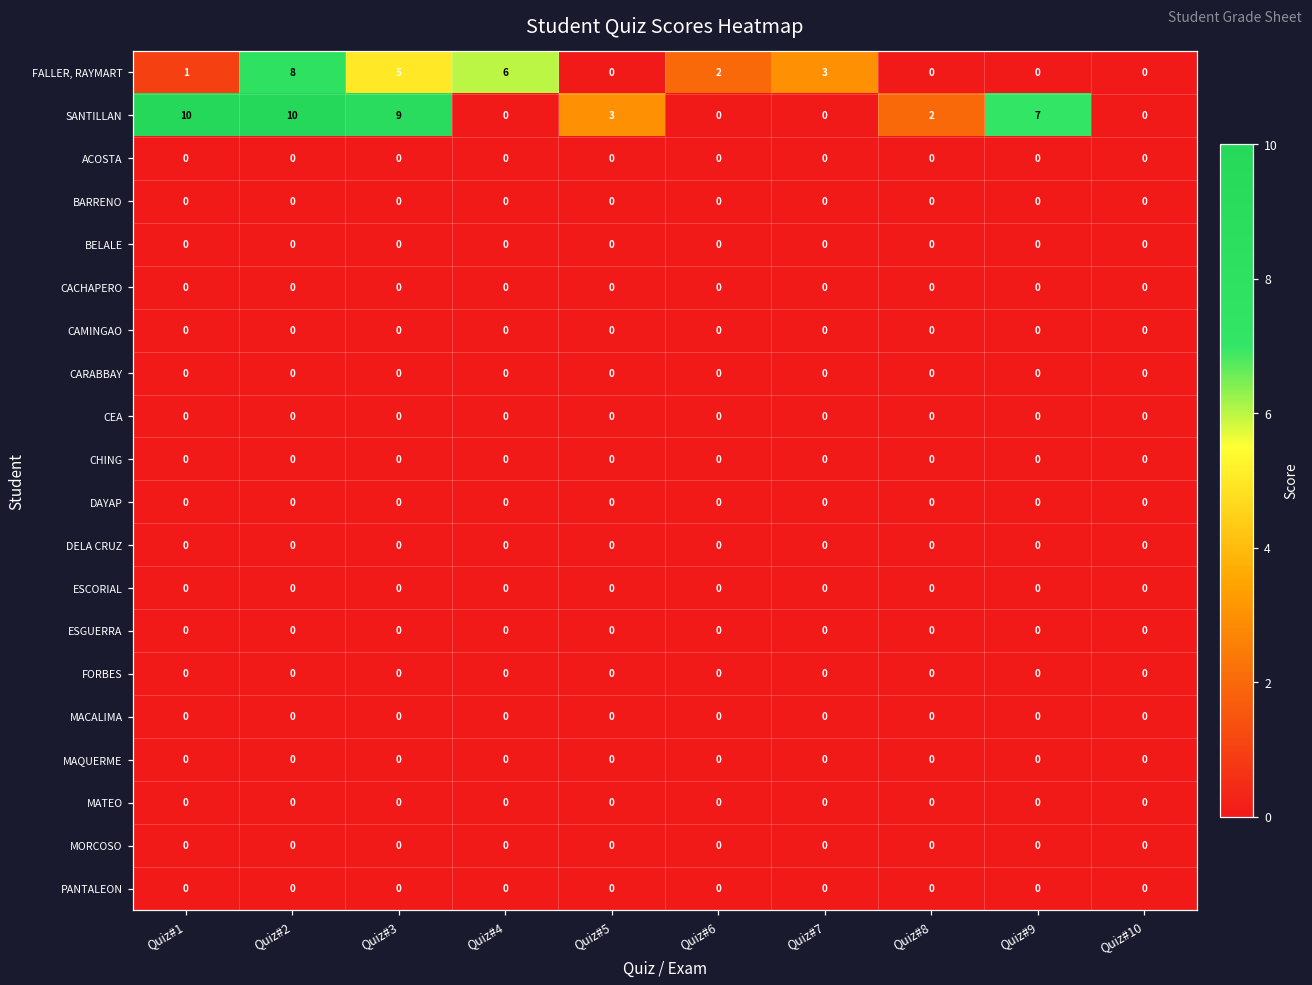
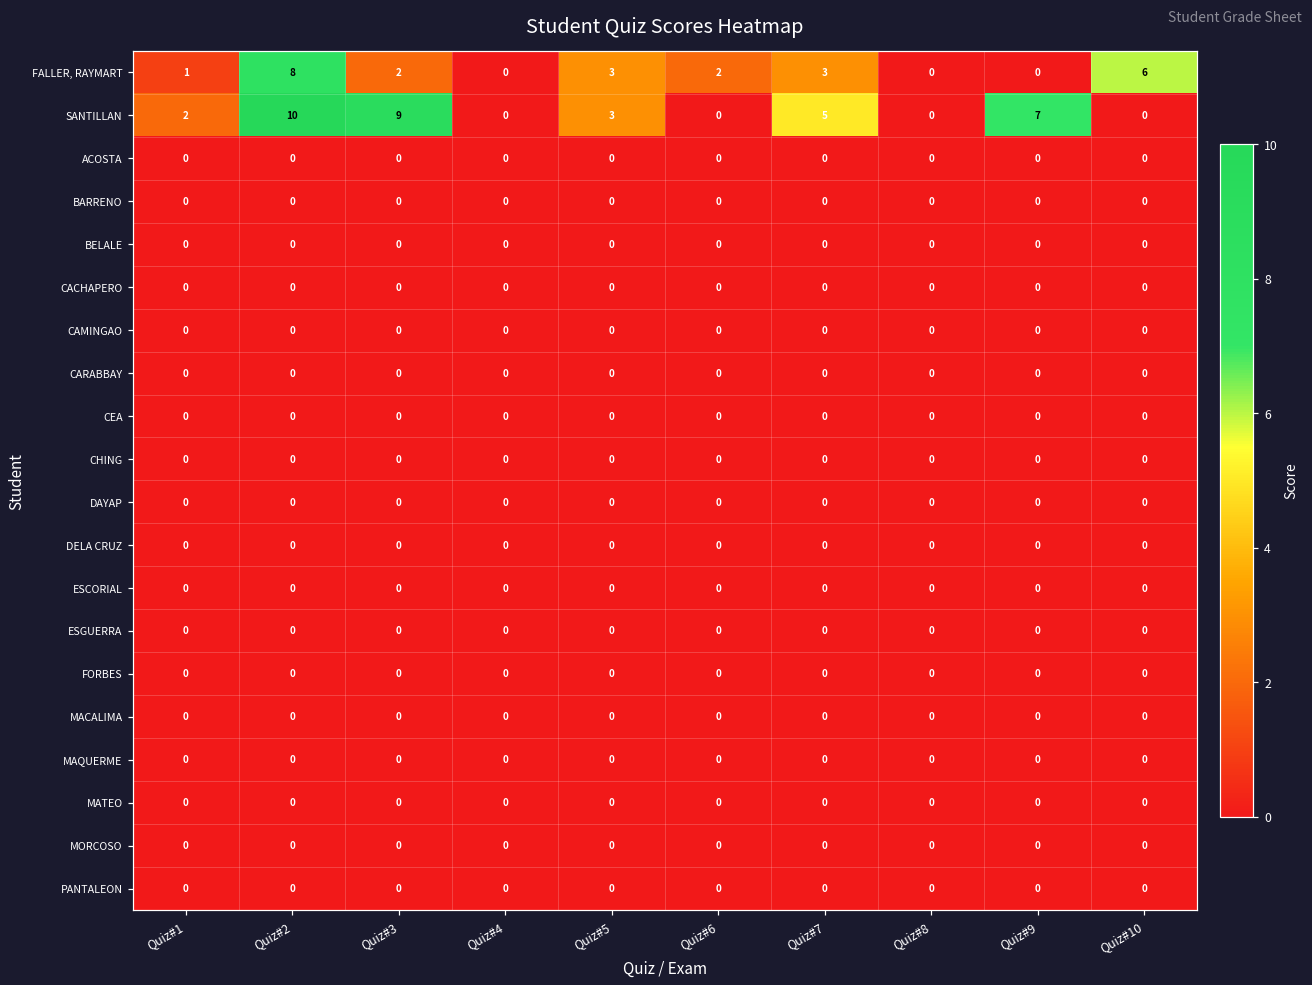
FALLER, RAYMART, Quiz#3: 5 -> 2
FALLER, RAYMART, Quiz#4: 6 -> 0
FALLER, RAYMART, Quiz#5: 0 -> 3
FALLER, RAYMART, Quiz#10: 0 -> 6
SANTILLAN, Quiz#1: 10 -> 2
SANTILLAN, Quiz#7: 0 -> 5
SANTILLAN, Quiz#8: 2 -> 0
